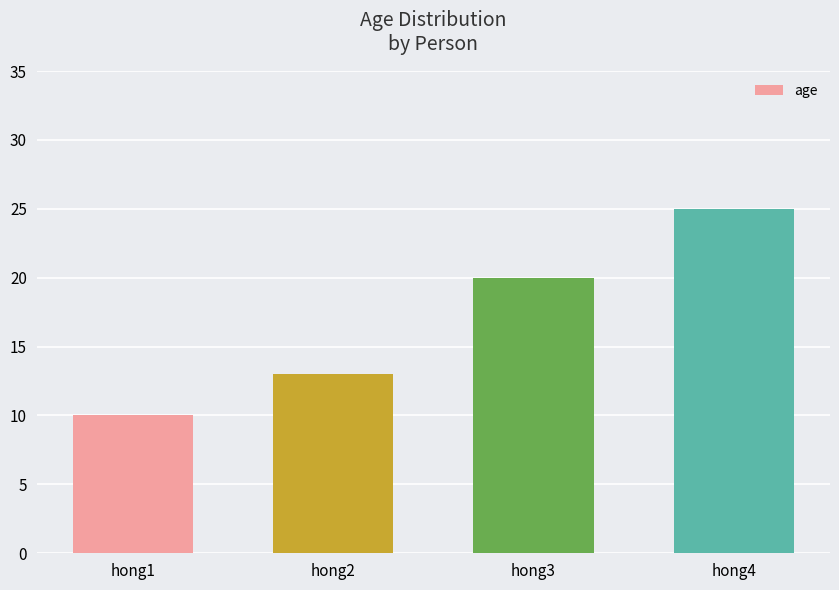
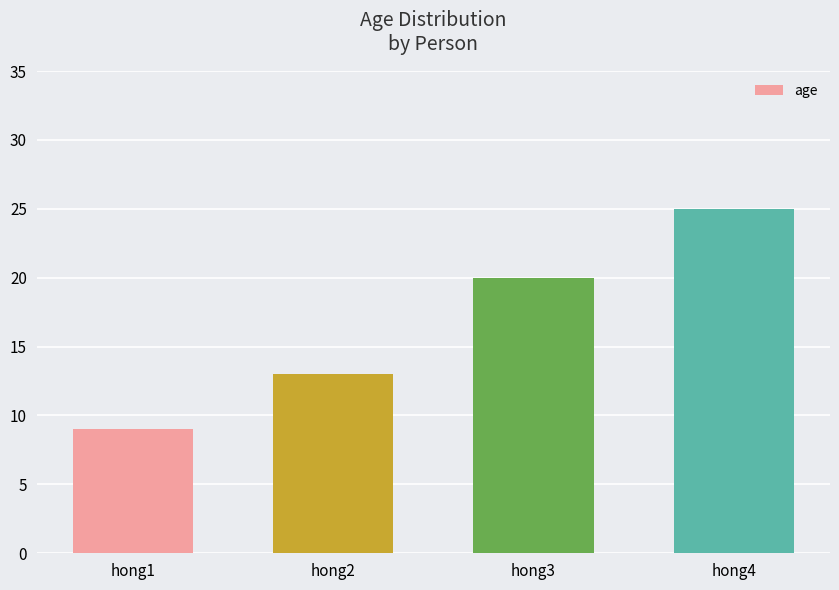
hong1: 10 -> 9
